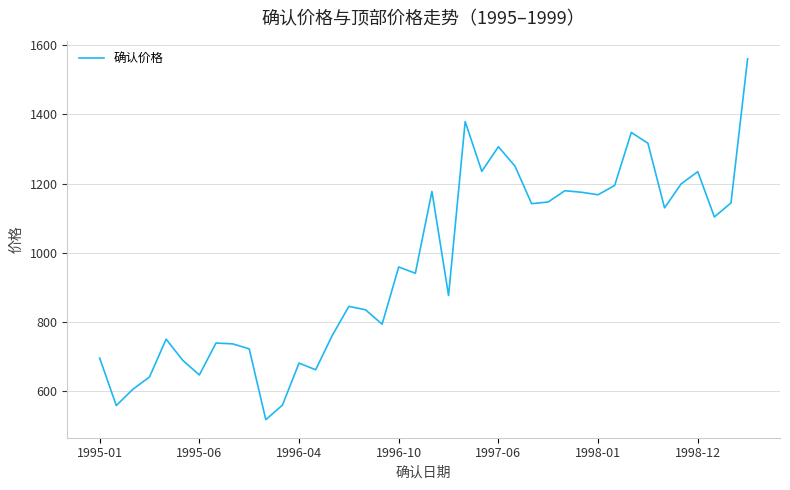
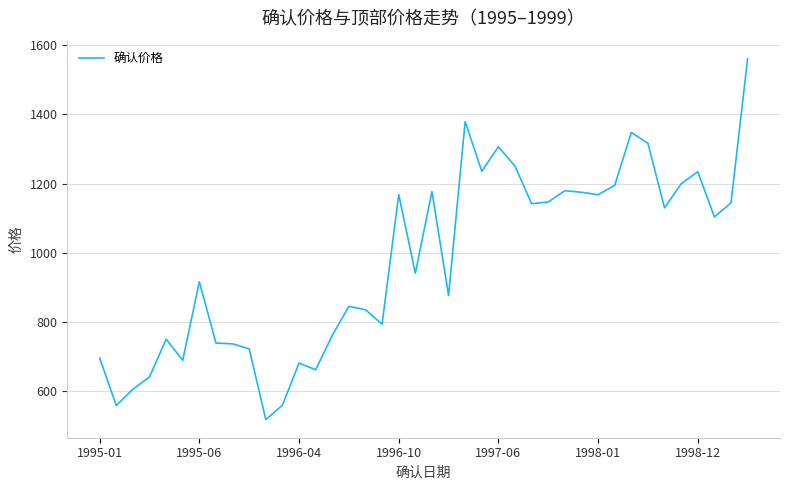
1995-06: 650 -> 920
1996-10: 960 -> 1170
